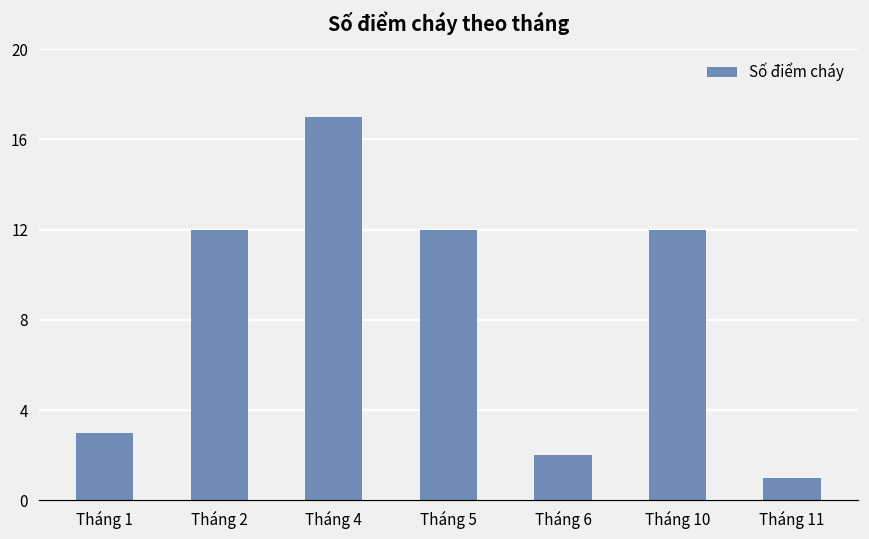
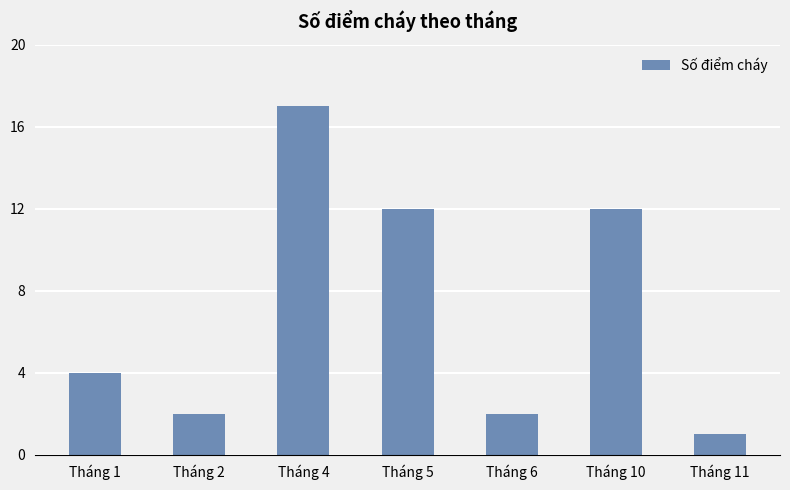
Tháng 1: 3 -> 4
Tháng 2: 12 -> 2
